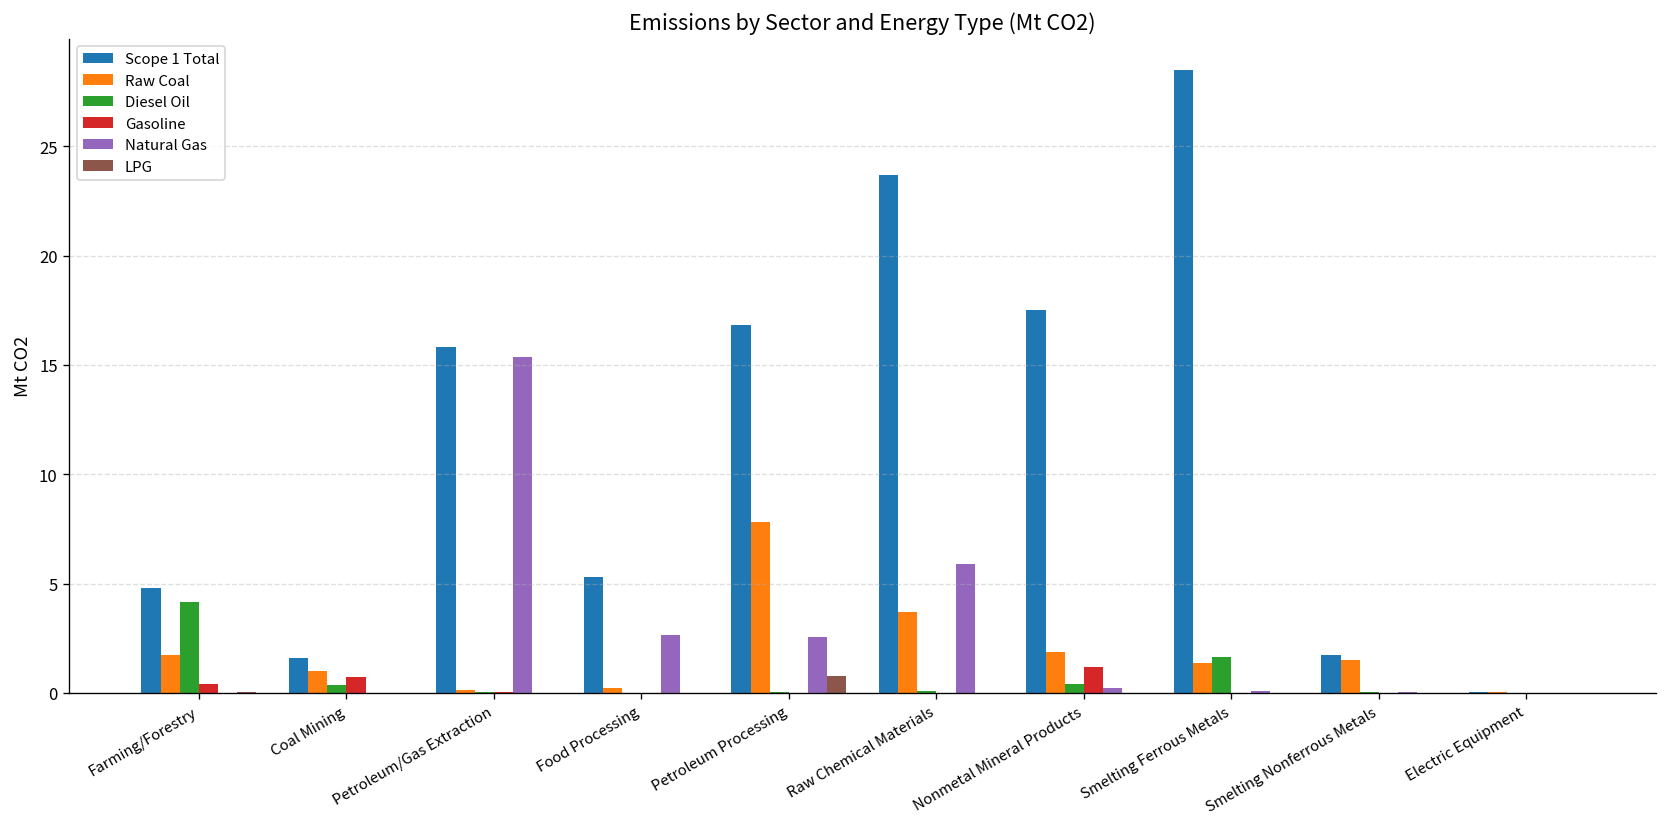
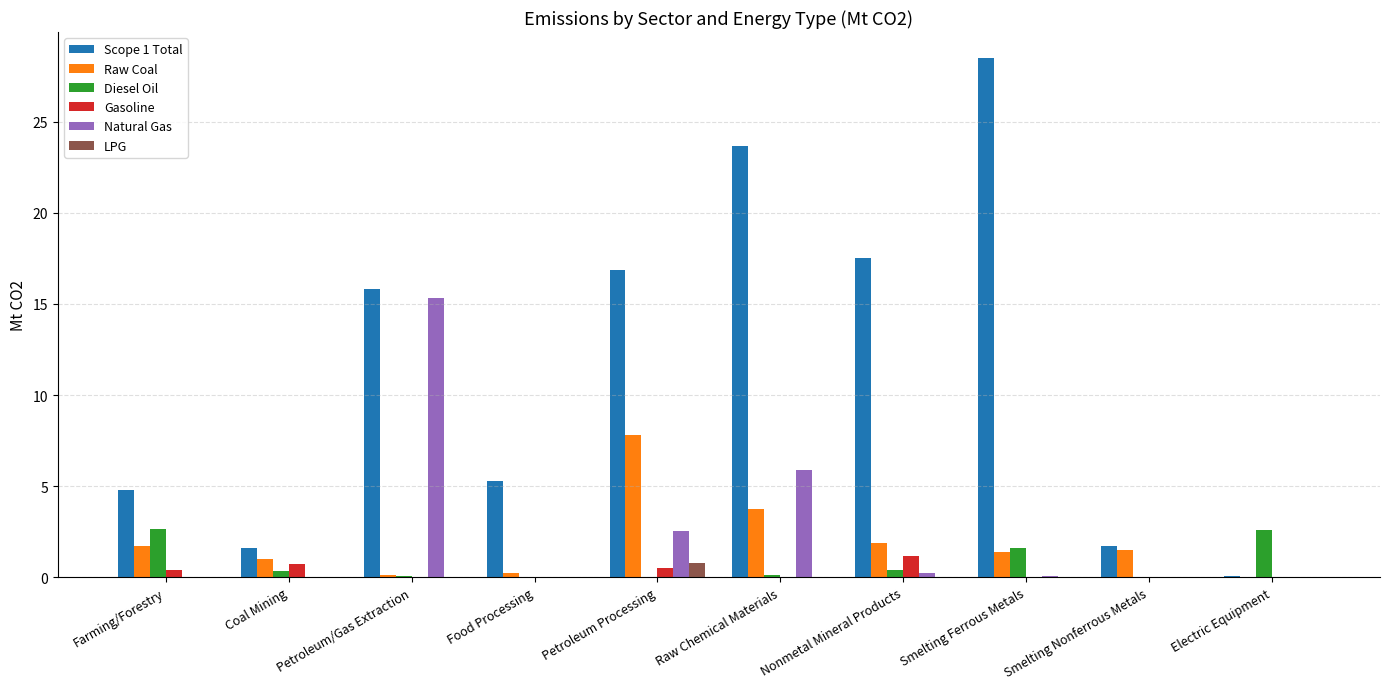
Diesel Oil, Farming/Forestry: 4.1 -> 2.6
Natural Gas, Food Processing: 2.7 -> 0.0
Gasoline, Petroleum Processing: 0.0 -> 0.5
Diesel Oil, Electric Equipment: 0.0 -> 2.6
